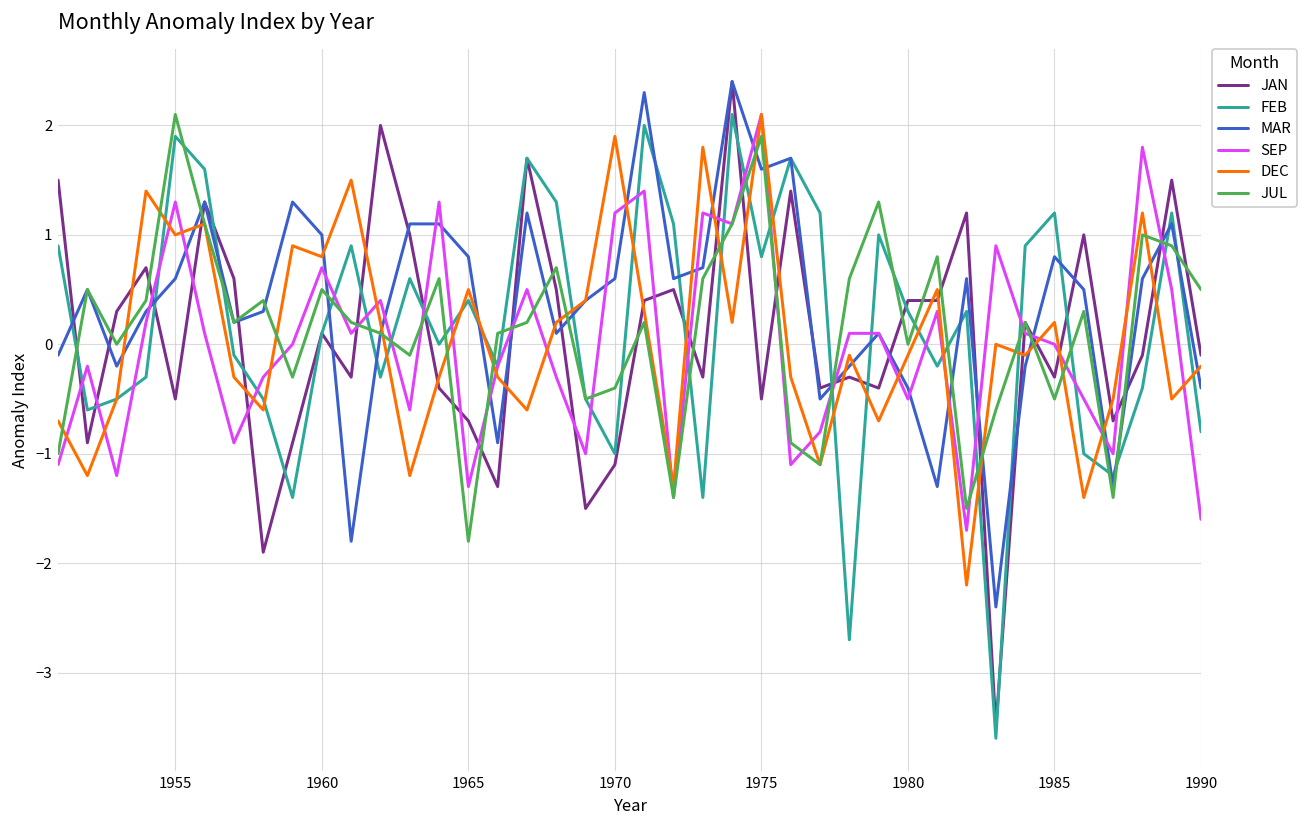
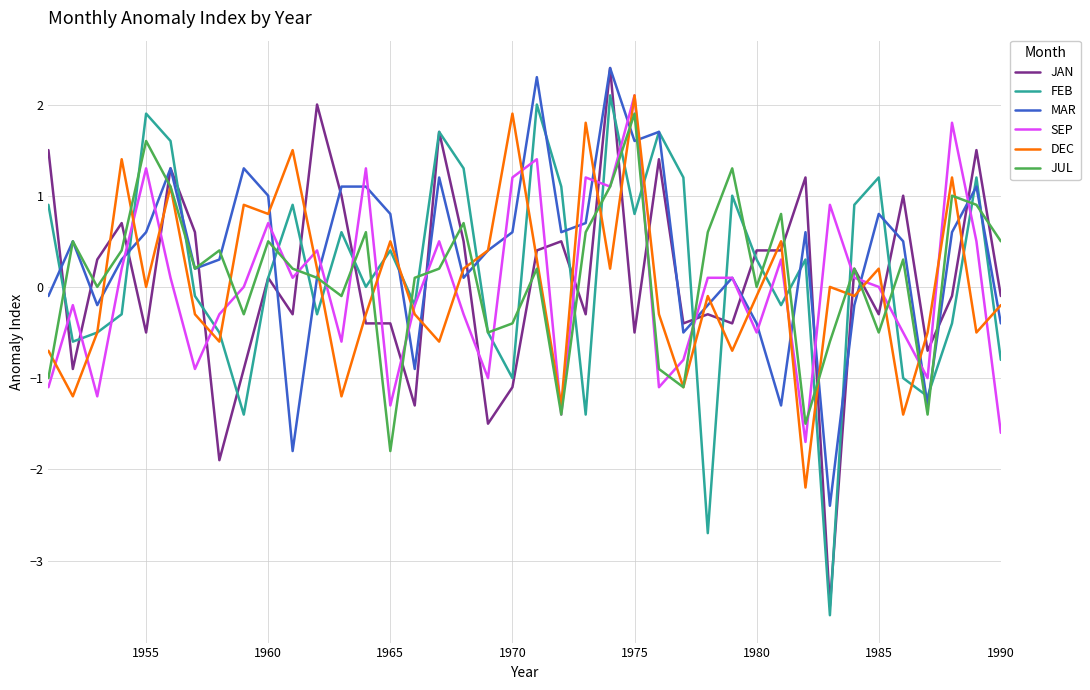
DEC, 1955: 1 -> 0
JUL, 1955: 2.1 -> 1.6
JAN, 1965: -0.7 -> -0.4
